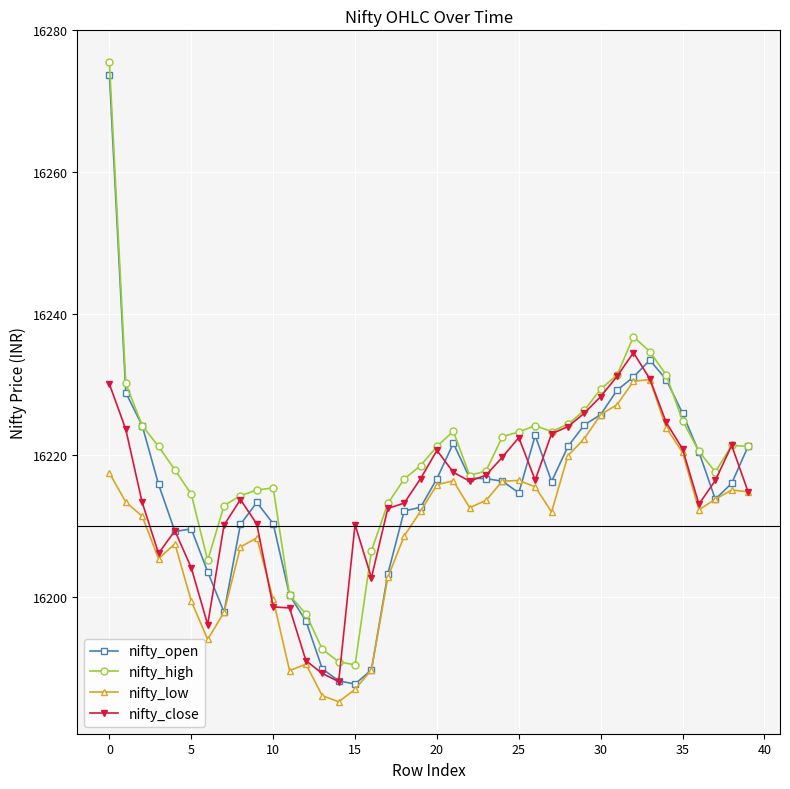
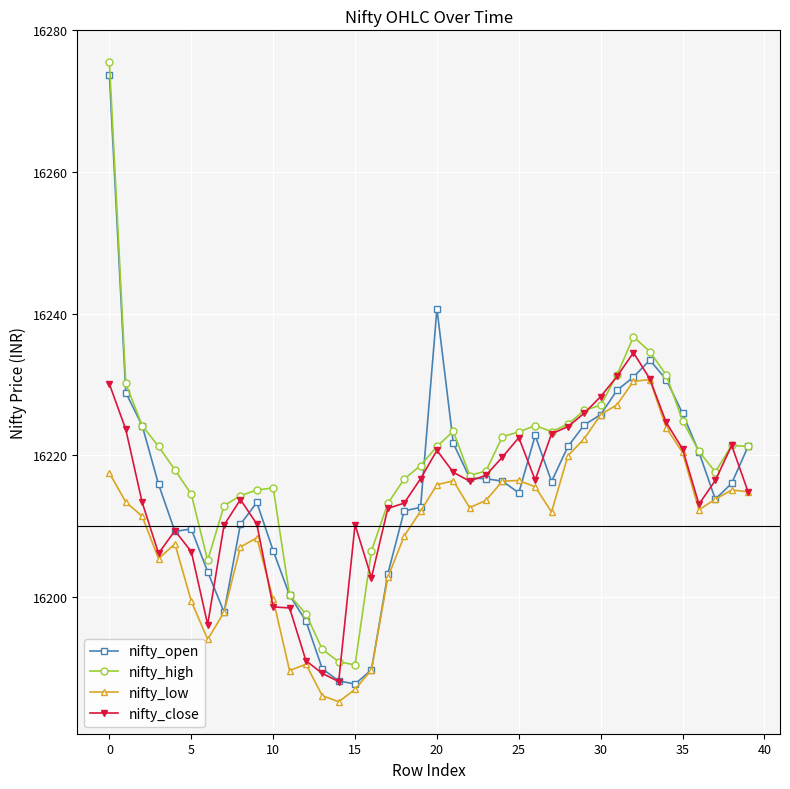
nifty_close, 5: 16204 -> 16206
nifty_open, 10: 16210 -> 16207
nifty_open, 20: 16217 -> 16241
nifty_high, 30: 16229 -> 16227
